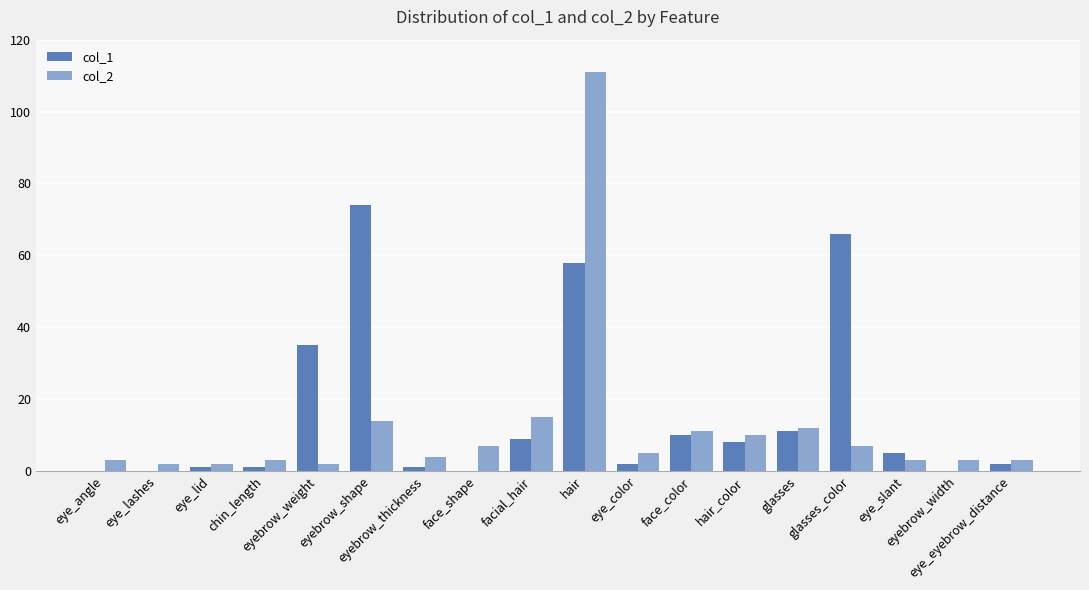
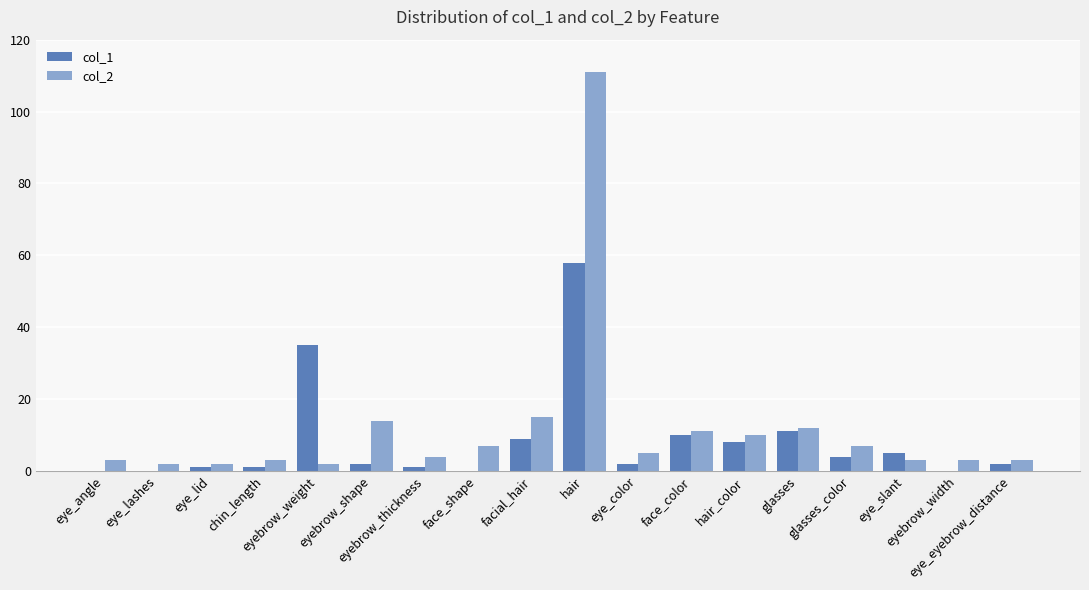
col_1, eyebrow_shape: 74 -> 2
col_1, glasses_color: 66 -> 4
